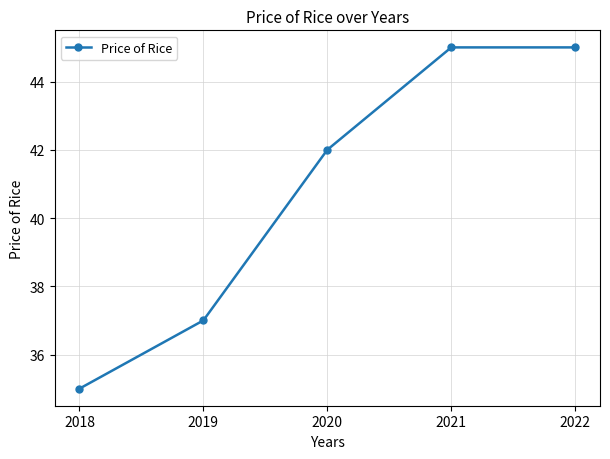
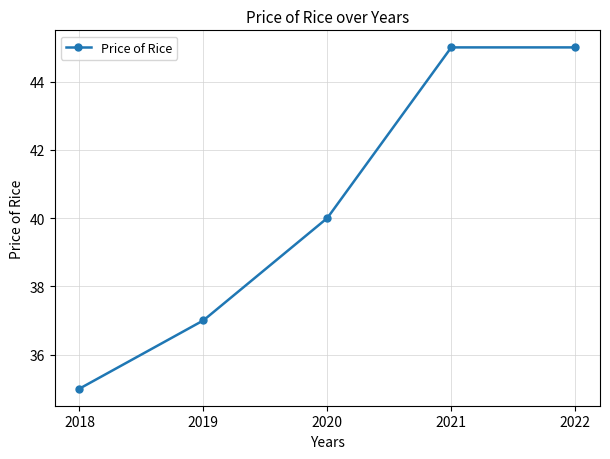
2020: 42 -> 40
